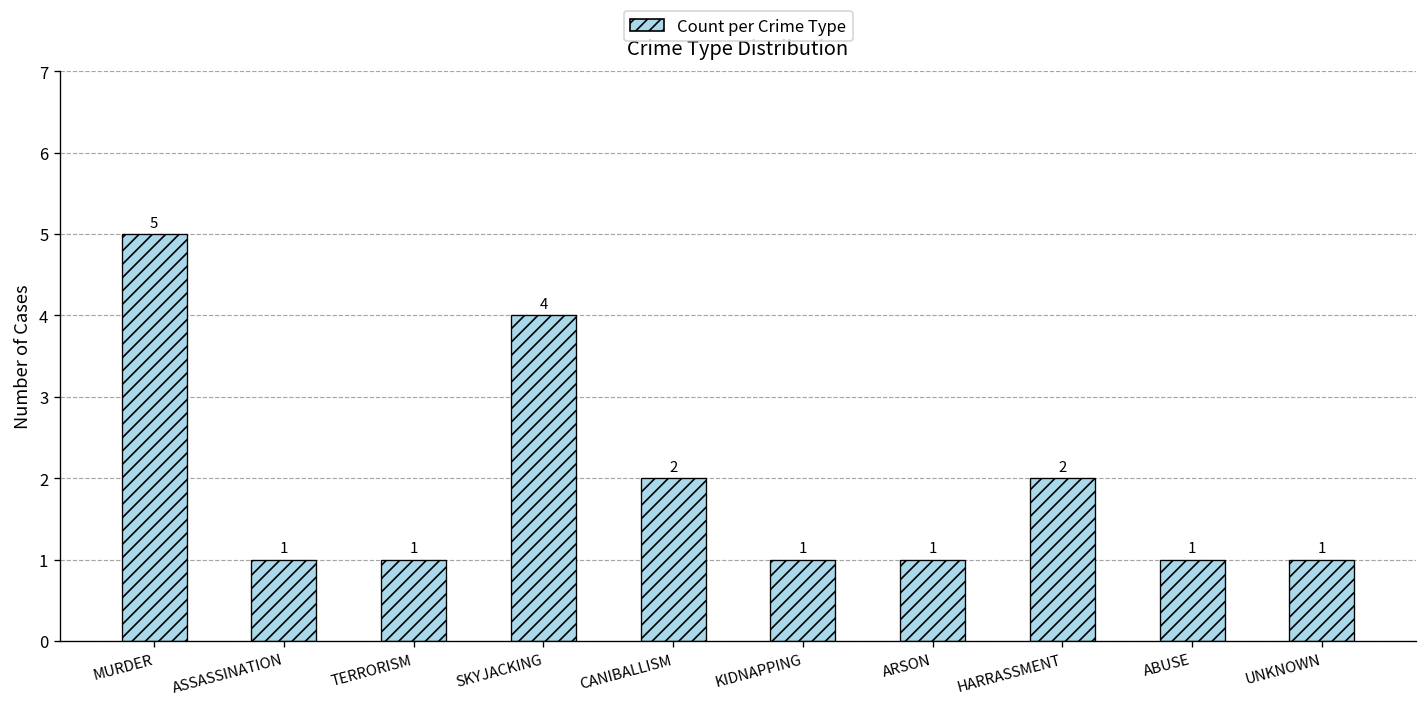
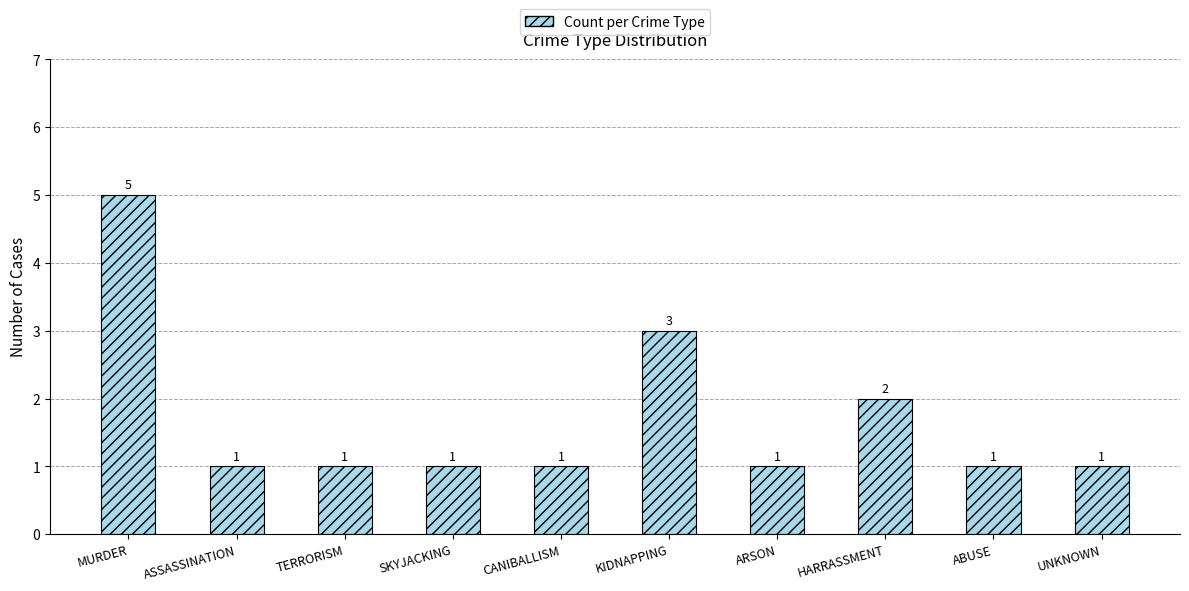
SKYJACKING: 4 -> 1
CANIBALLISM: 2 -> 1
KIDNAPPING: 1 -> 3
